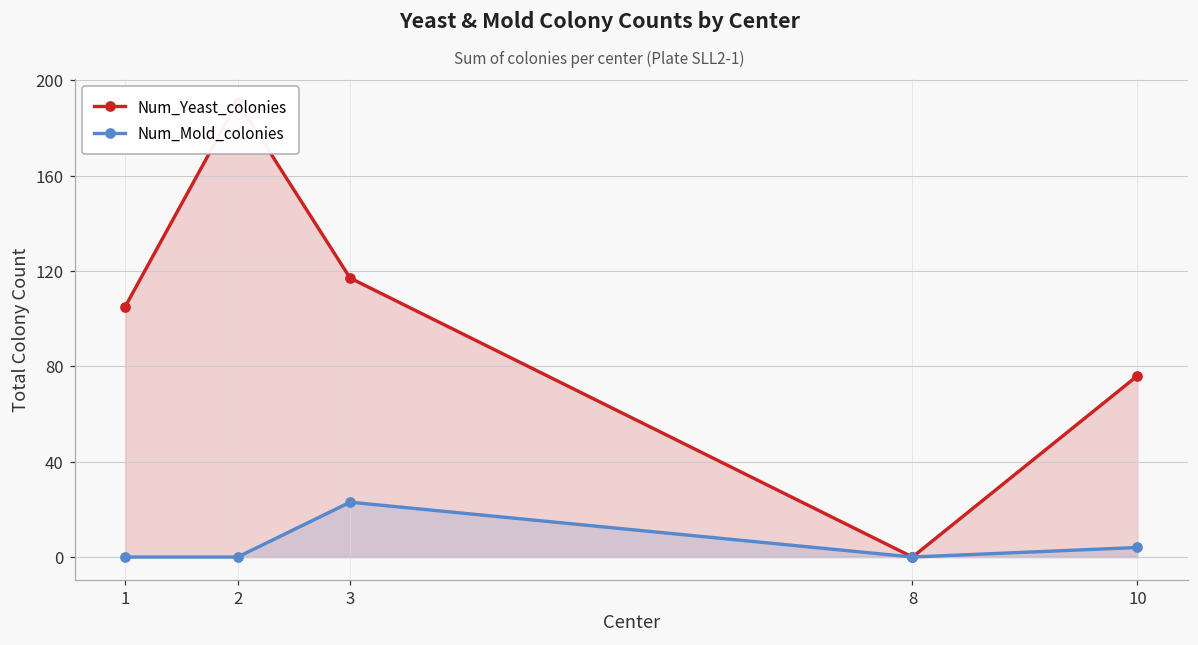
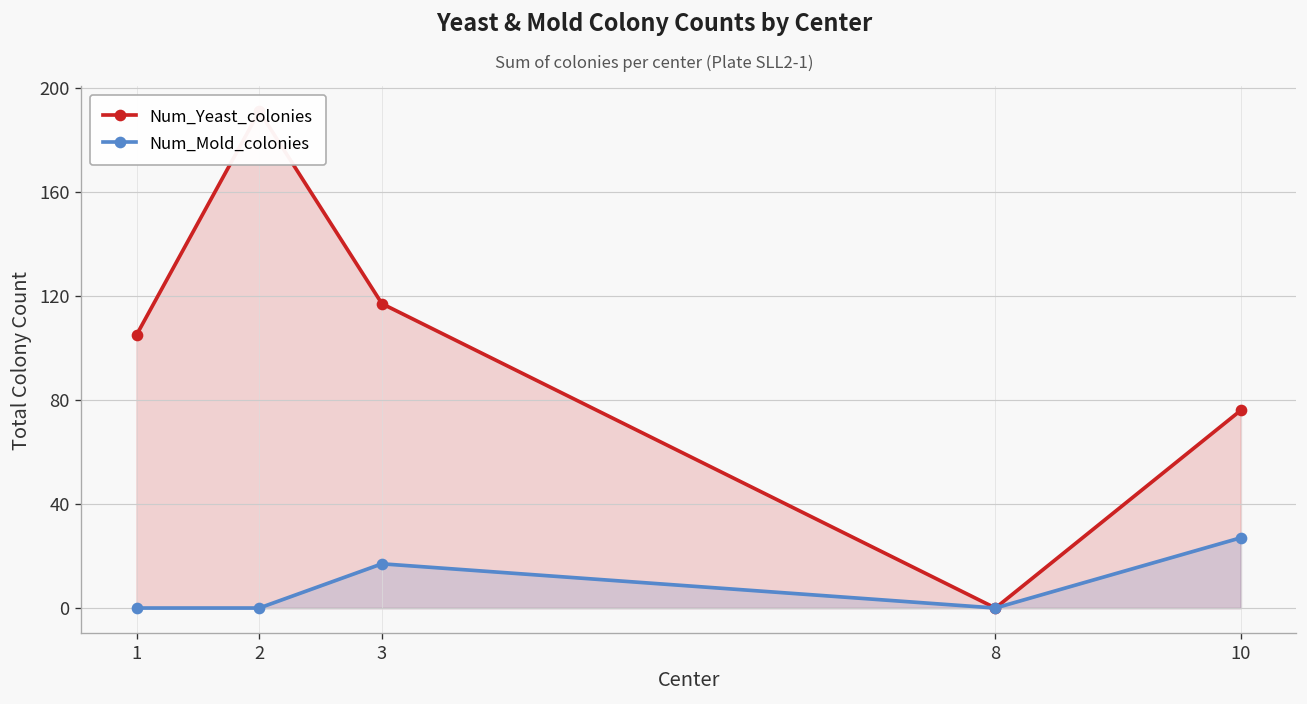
Num_Mold_colonies, 3: 23 -> 17
Num_Mold_colonies, 10: 4 -> 27
